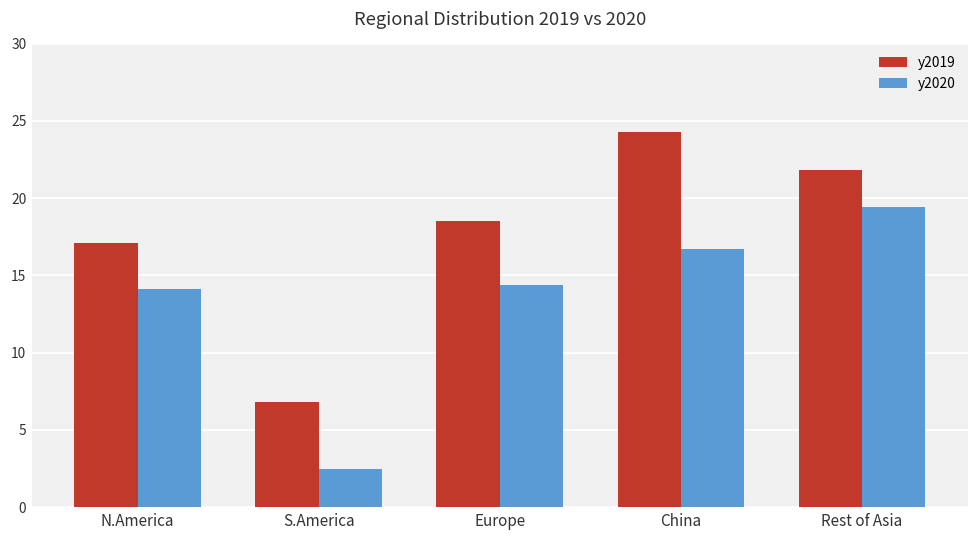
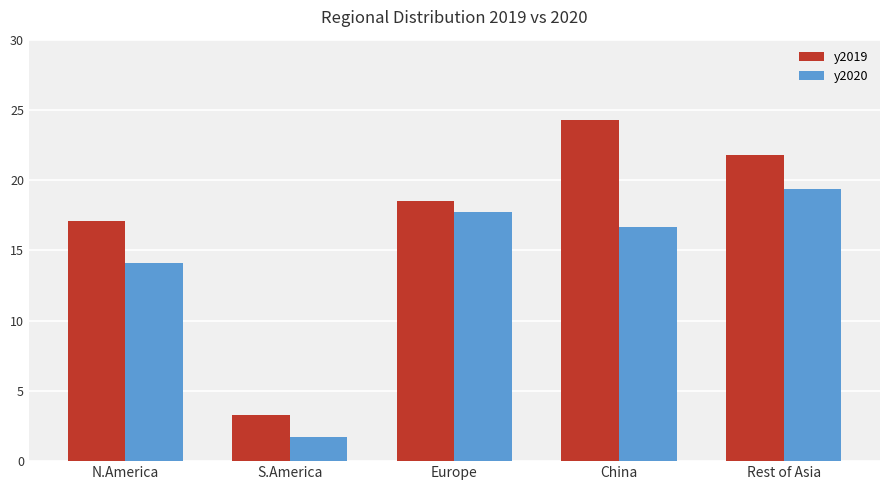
y2019, S.America: 6.8 -> 3.3
y2020, S.America: 2.5 -> 1.7
y2020, Europe: 14.4 -> 17.7
